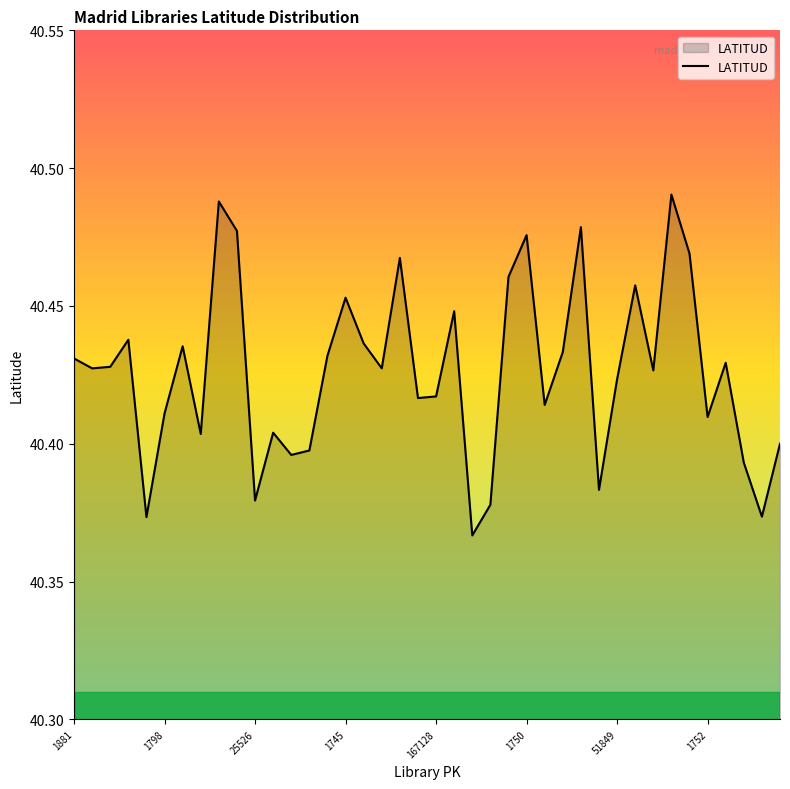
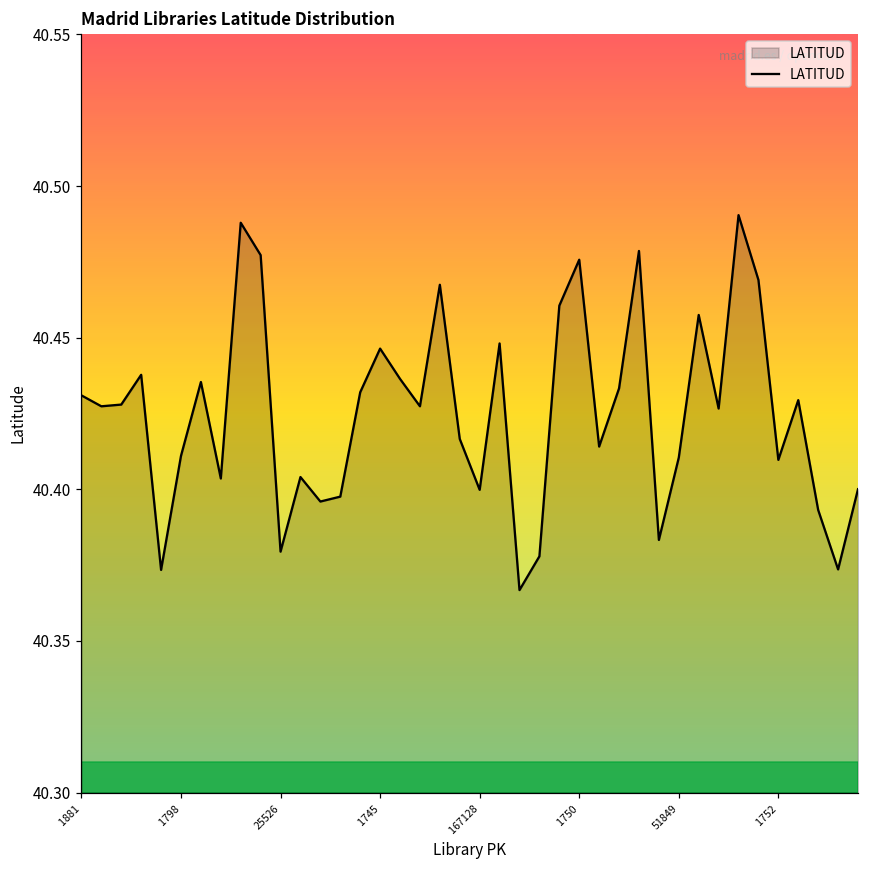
1745: 40.453 -> 40.446
167128: 40.417 -> 40.400
51849: 40.423 -> 40.410
